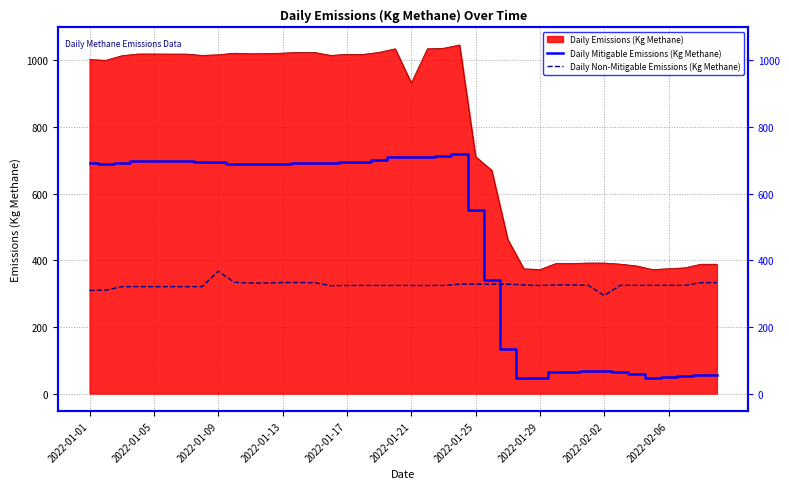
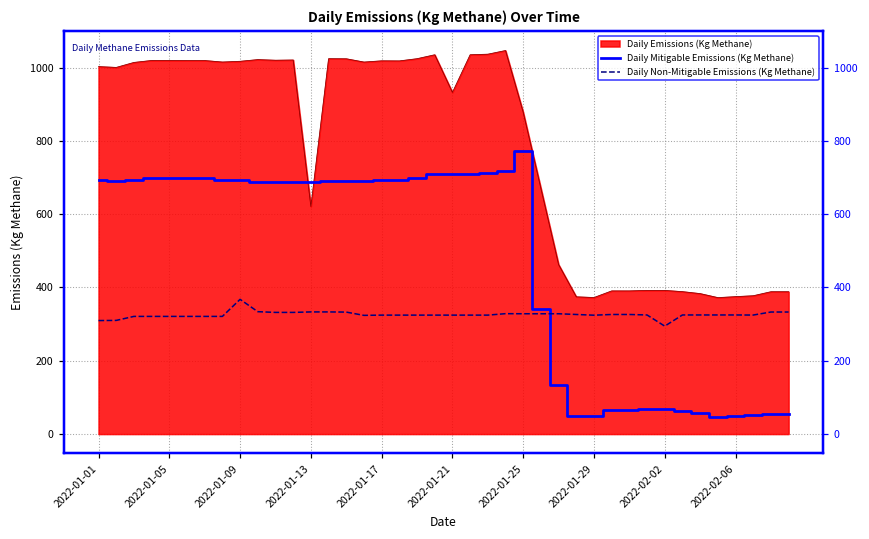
Daily Emissions (Kg Methane), 2022-01-13: 1020 -> 620
Daily Emissions (Kg Methane), 2022-01-25: 710 -> 880
Daily Mitigable Emissions (Kg Methane), 2022-01-25: 550 -> 770
